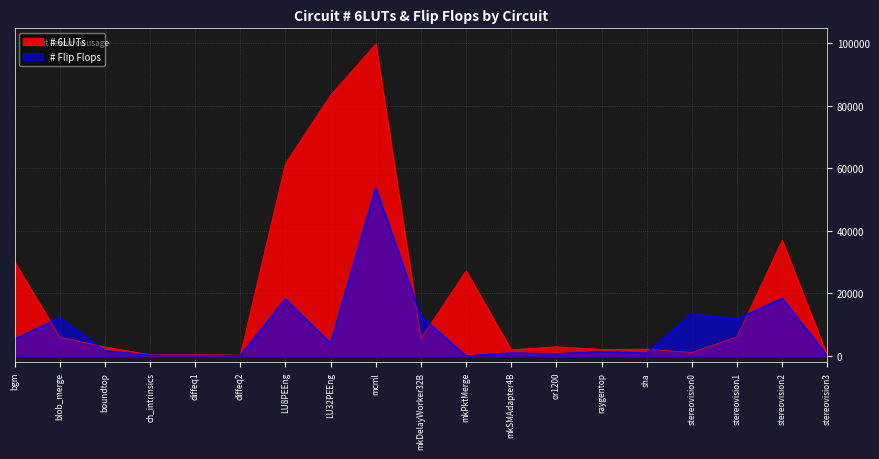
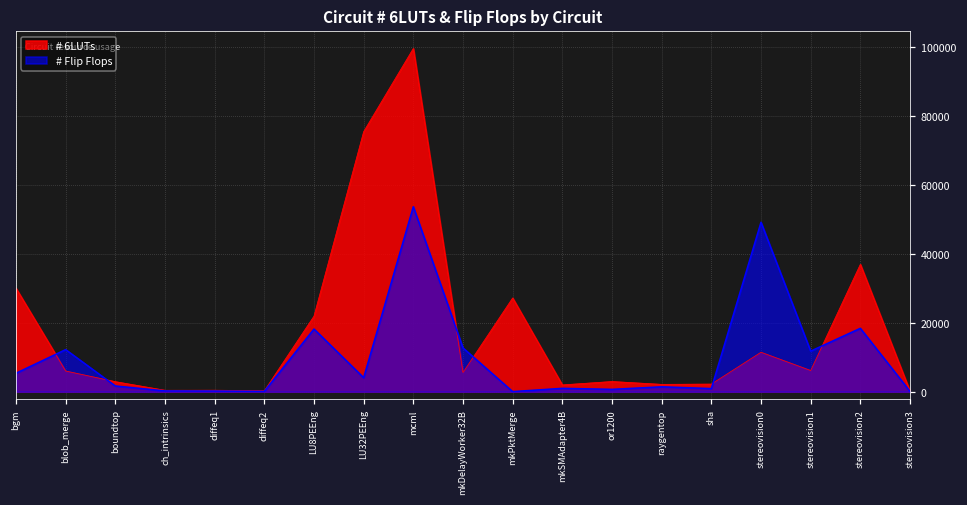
# 6LUTs, LU8PEEng: 61000 -> 22000
# 6LUTs, LU32PEEng: 83000 -> 76000
# 6LUTs, stereovision0: 1000 -> 11000
# Flip Flops, stereovision0: 13000 -> 49000
